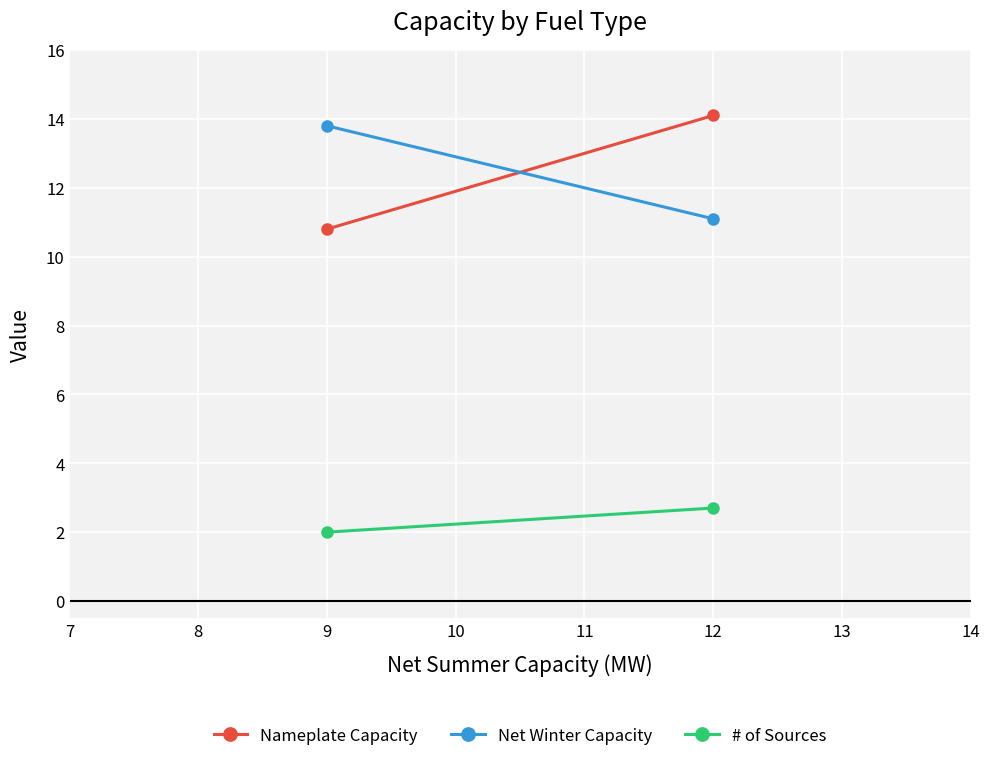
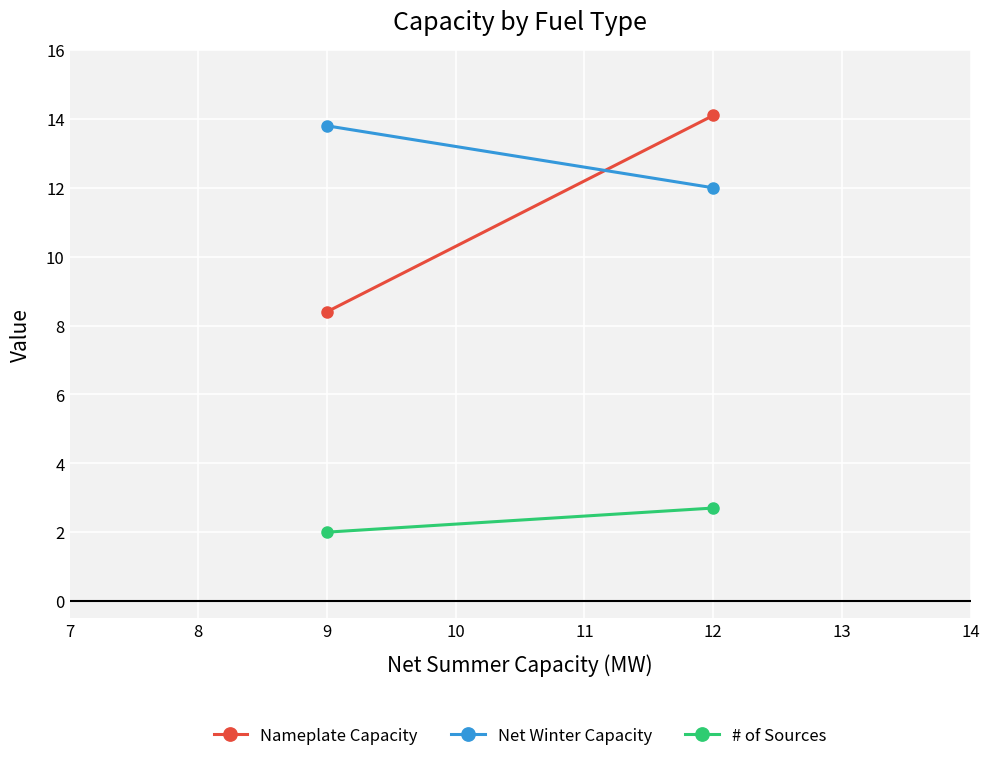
Nameplate Capacity, 9: 10.8 -> 8.4
Net Winter Capacity, 12: 11.1 -> 12.0
